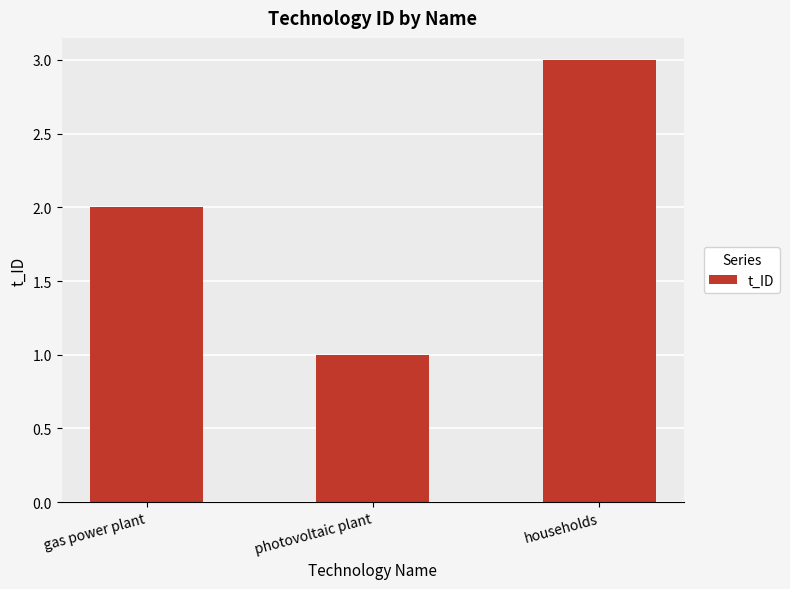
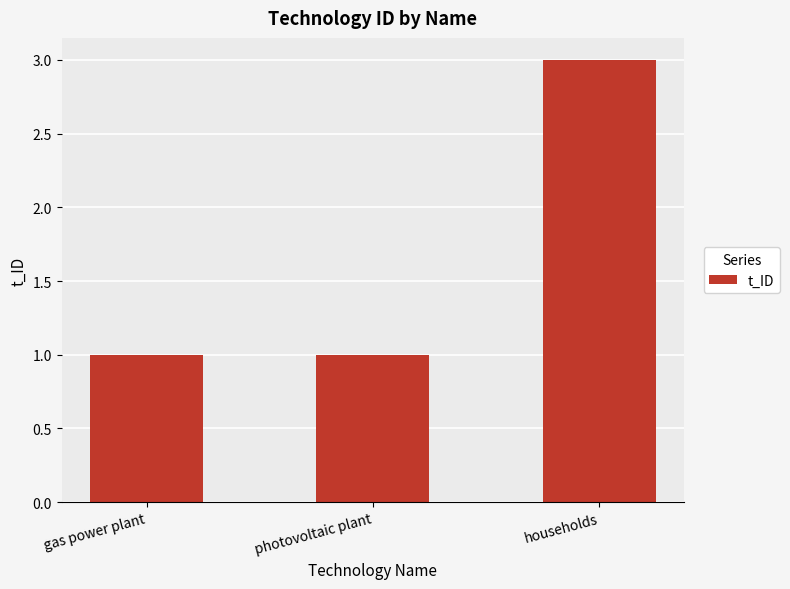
gas power plant: 2 -> 1
